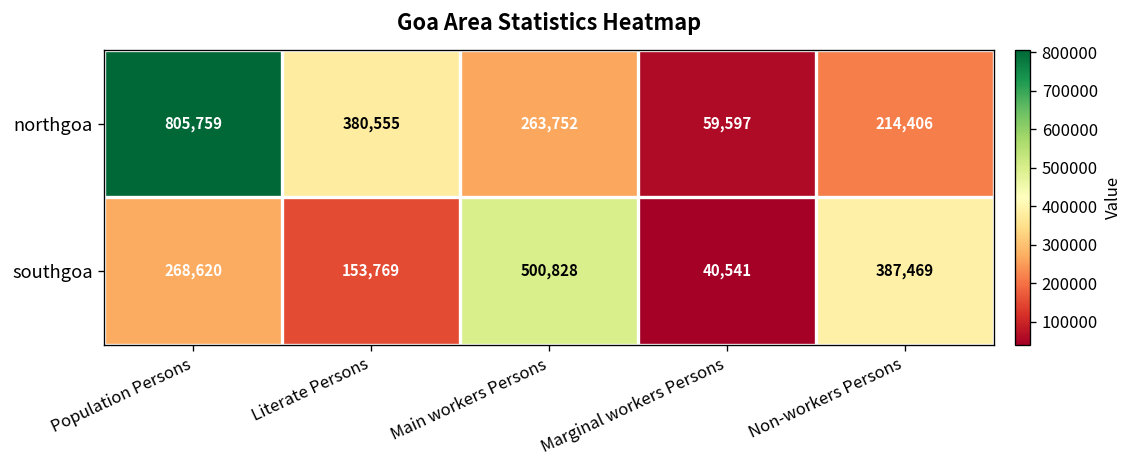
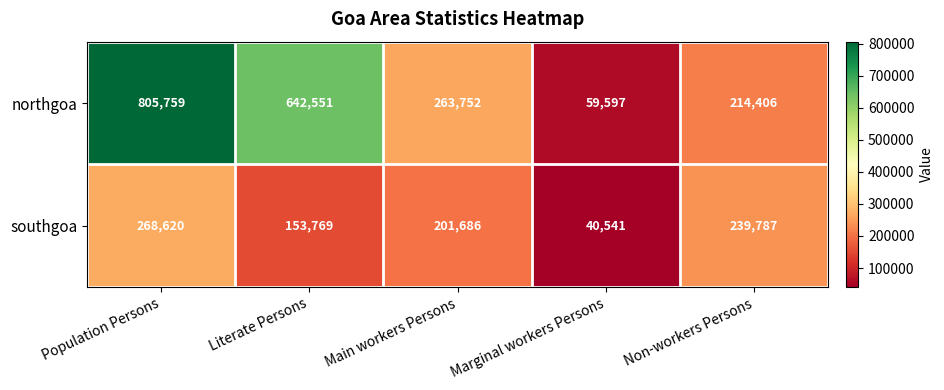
northgoa, Literate Persons: 380,555 -> 642,551
southgoa, Main workers Persons: 500,828 -> 201,686
southgoa, Non-workers Persons: 387,469 -> 239,787
